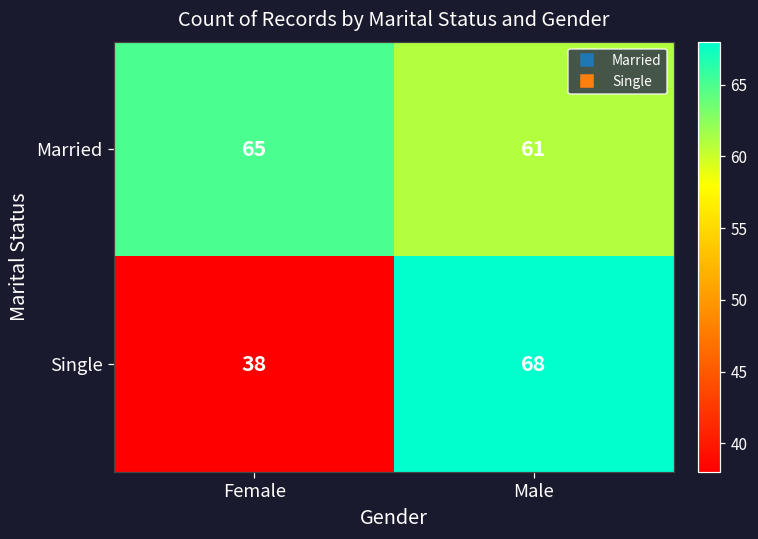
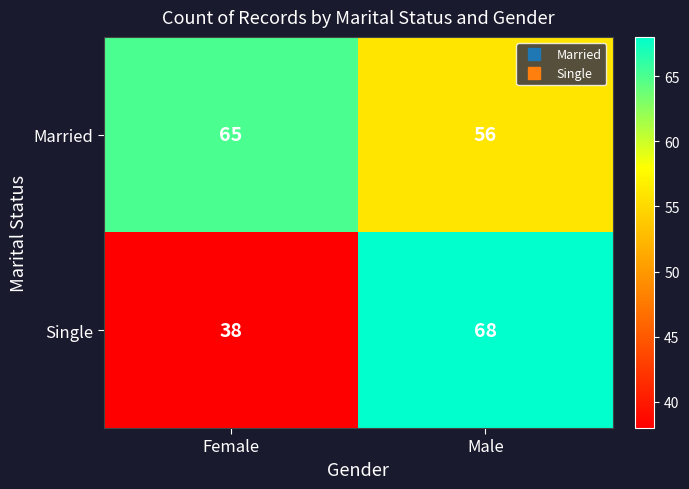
Married, Male: 61 -> 56
